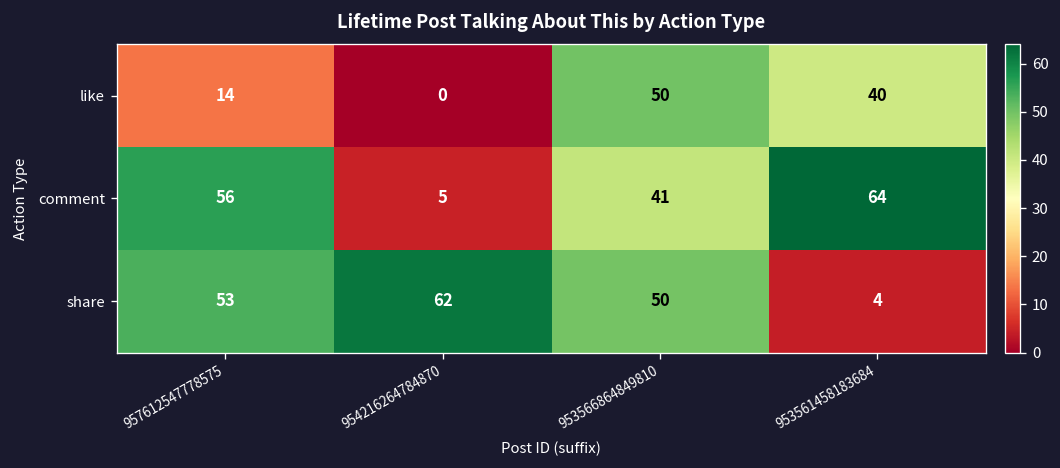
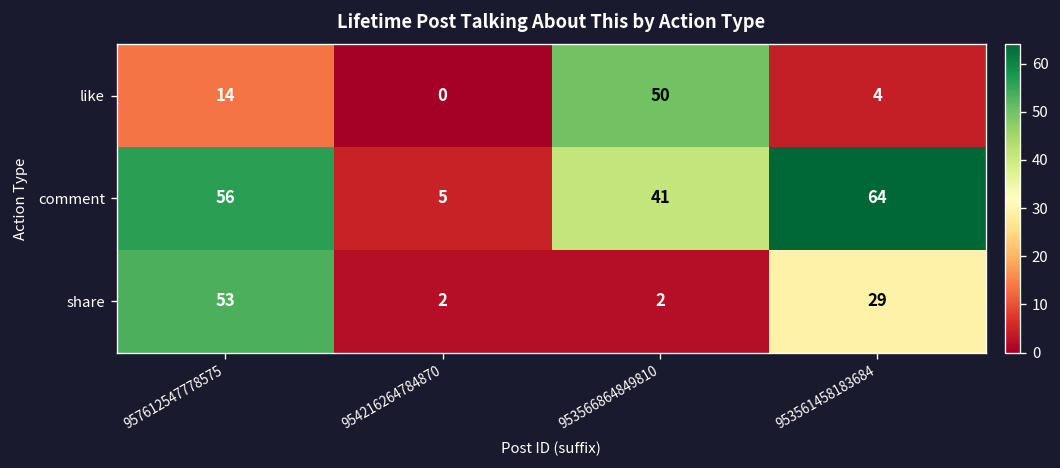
like, 953561458183684: 40 -> 4
share, 954216264784870: 62 -> 2
share, 953566864849810: 50 -> 2
share, 953561458183684: 4 -> 29
